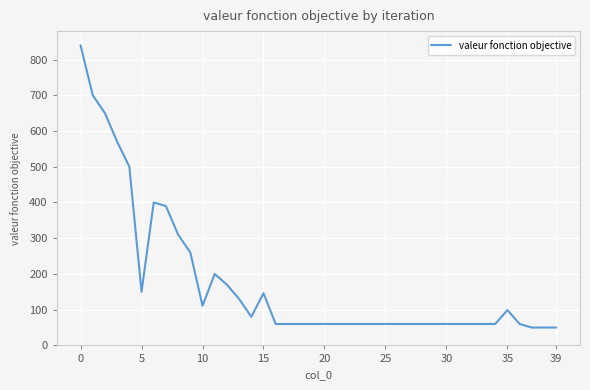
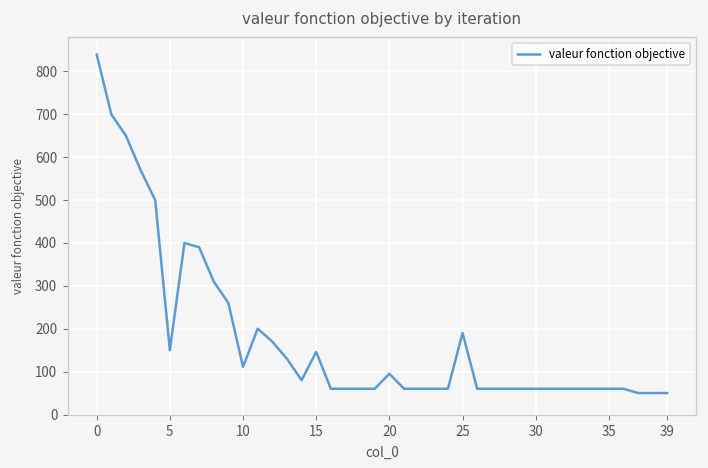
20: 60 -> 100
25: 60 -> 190
35: 100 -> 60
